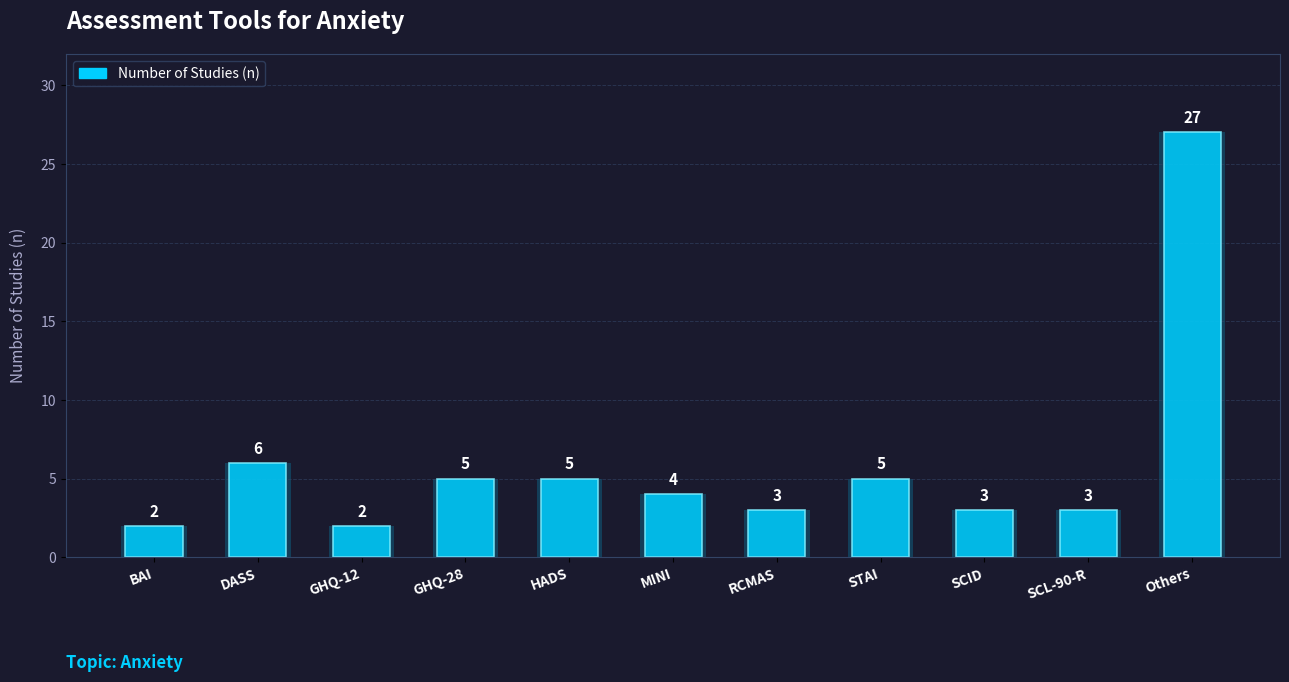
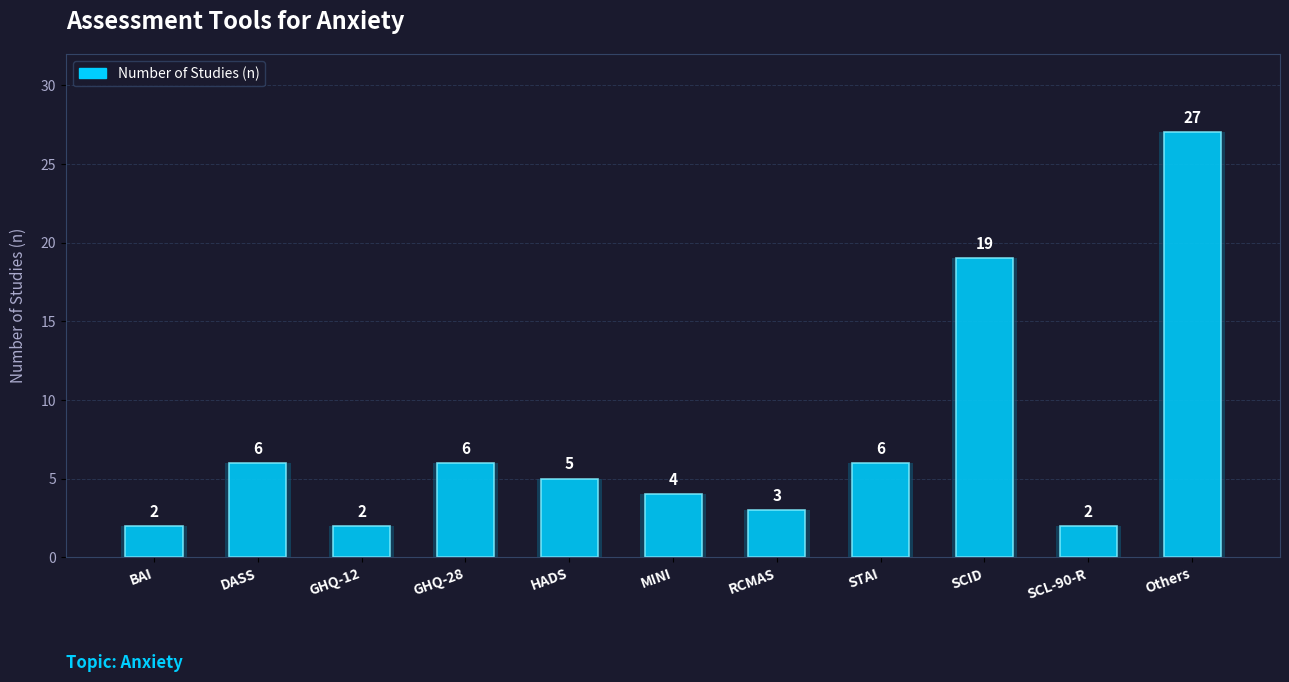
GHQ-28: 5 -> 6
STAI: 5 -> 6
SCID: 3 -> 19
SCL-90-R: 3 -> 2
